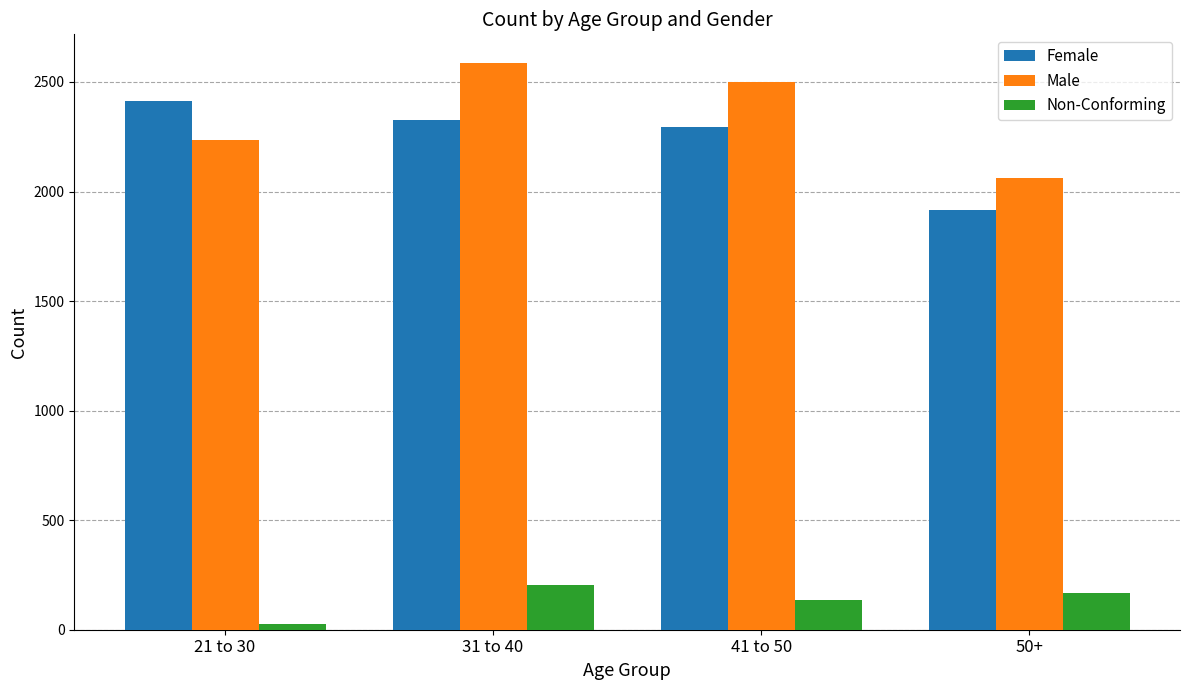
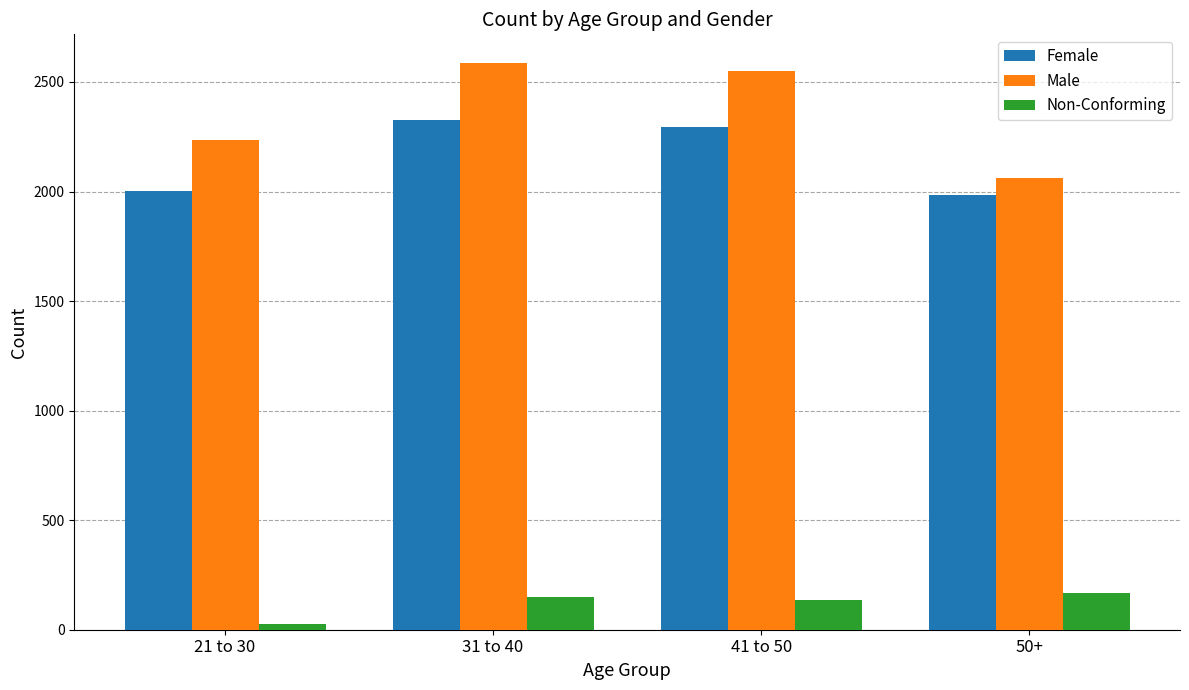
Female, 21 to 30: 2410 -> 2000
Non-Conforming, 31 to 40: 210 -> 150
Male, 41 to 50: 2500 -> 2550
Female, 50+: 1910 -> 1990
